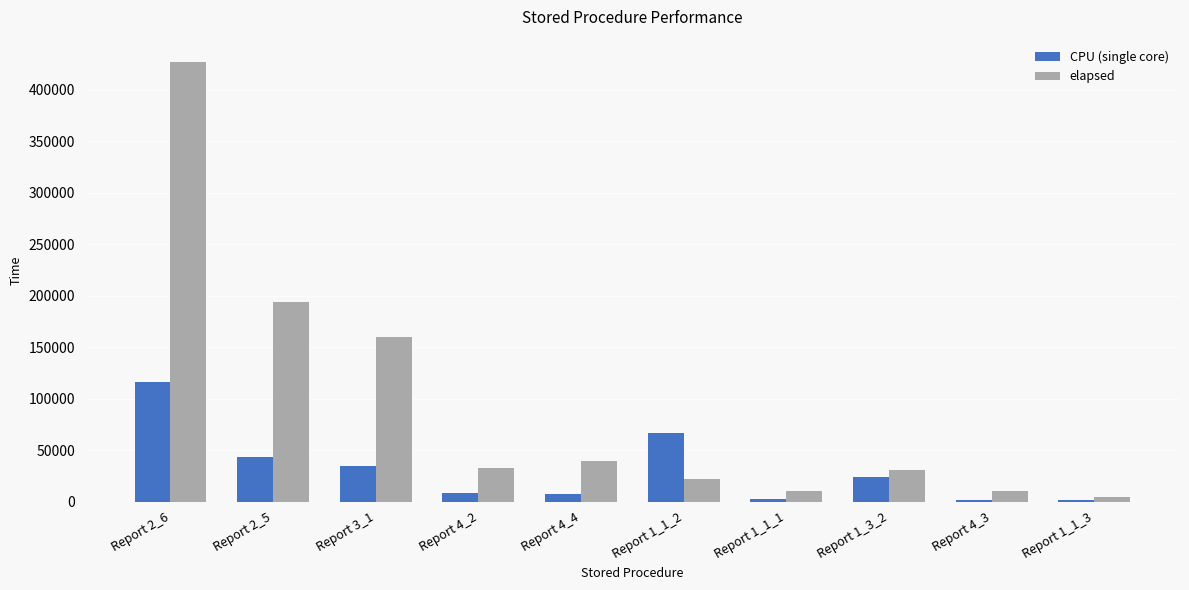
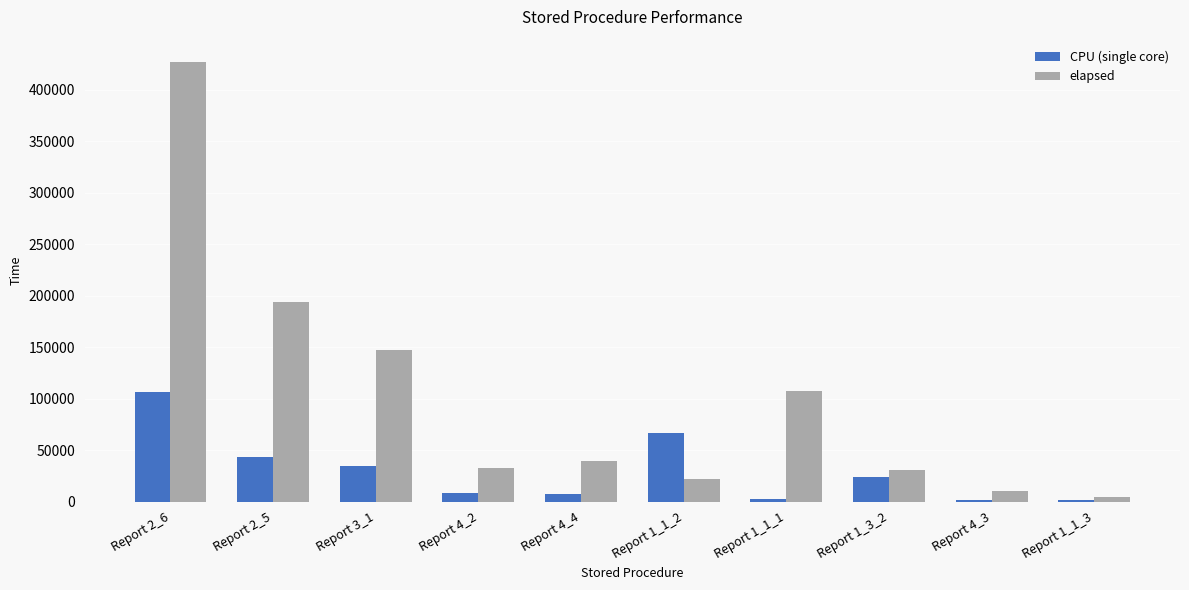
CPU (single core), Report 2_6: 116000 -> 107000
elapsed, Report 3_1: 160000 -> 147000
elapsed, Report 1_1_1: 11000 -> 107000
